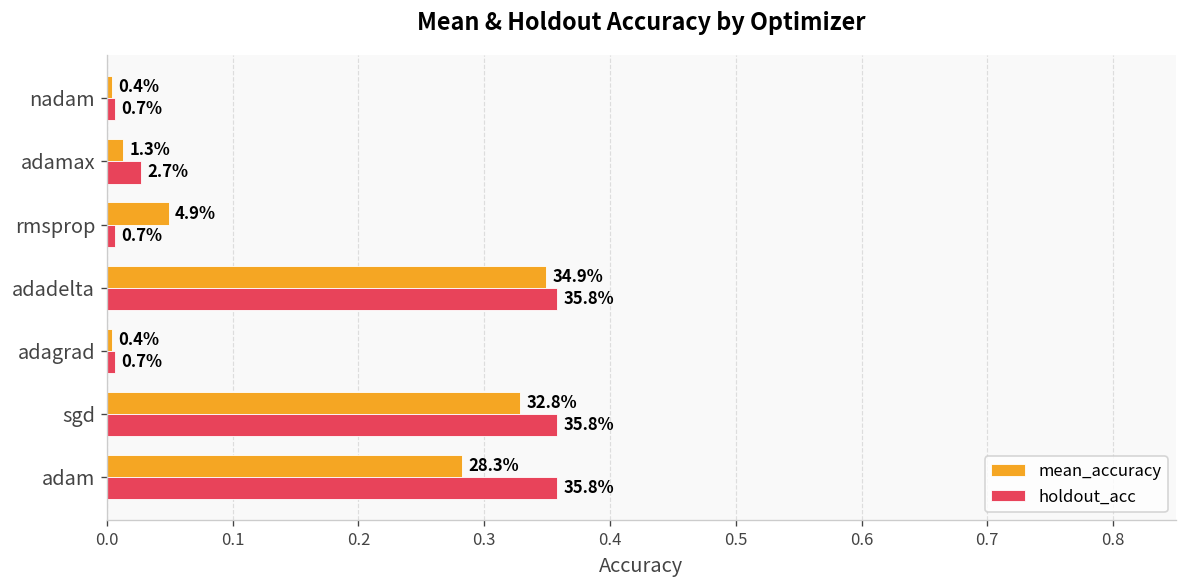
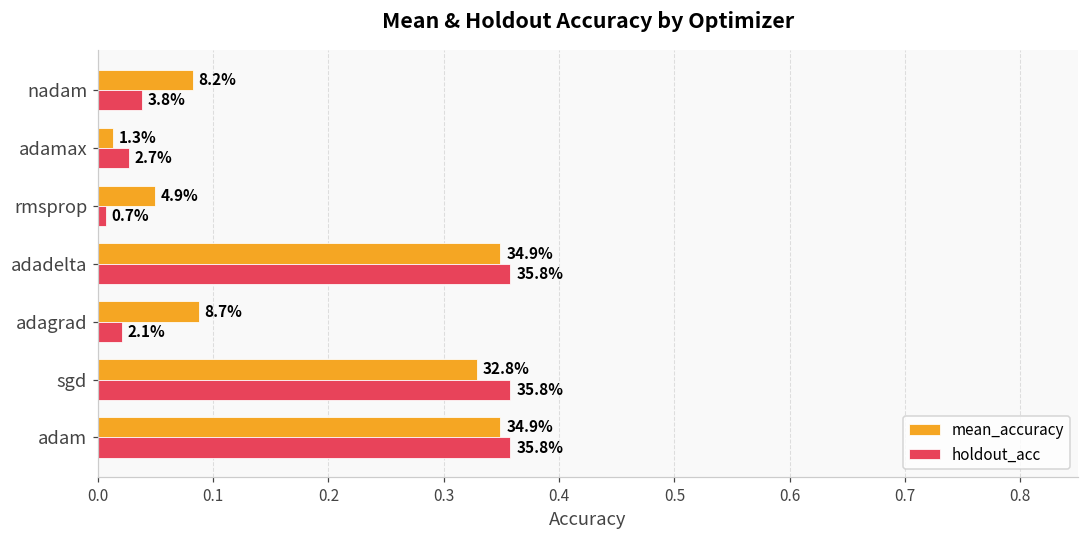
mean_accuracy, nadam: 0.4% -> 8.2%
holdout_acc, nadam: 0.7% -> 3.8%
mean_accuracy, adagrad: 0.4% -> 8.7%
holdout_acc, adagrad: 0.7% -> 2.1%
mean_accuracy, adam: 28.3% -> 34.9%
